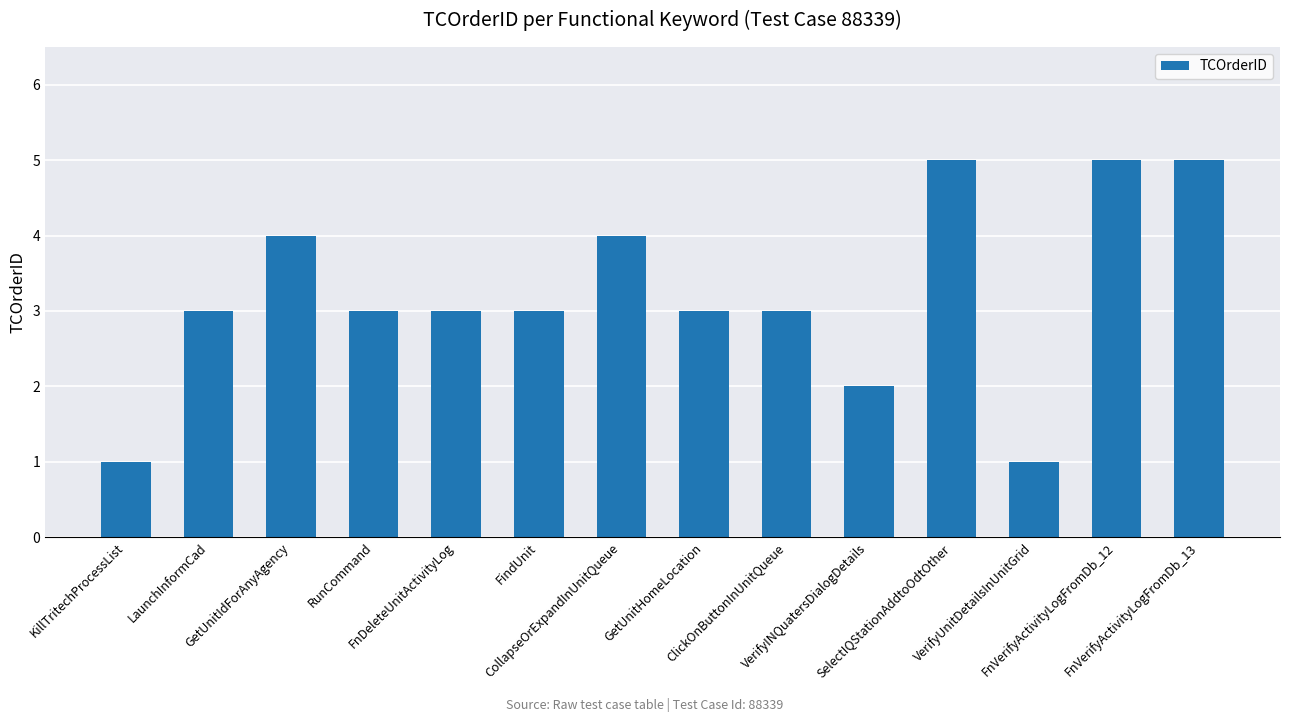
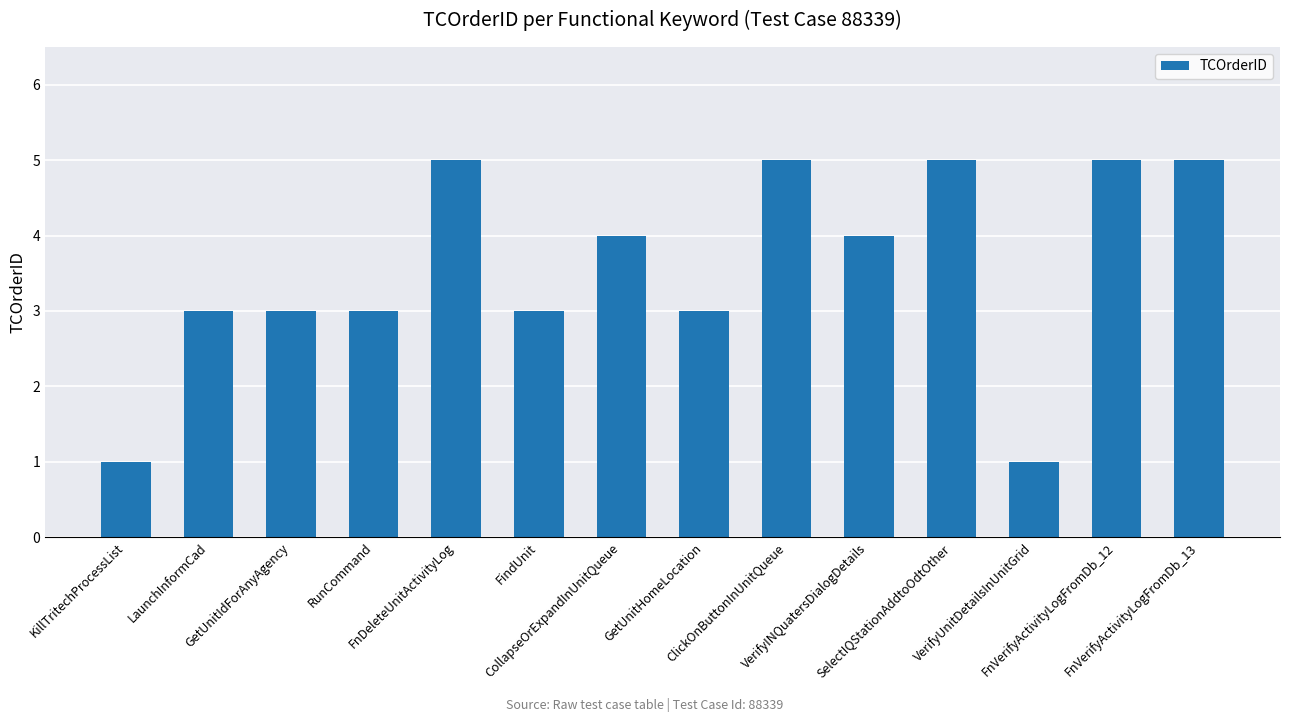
GetUnitIdForAnyAgency: 4 -> 3
FnDeleteUnitActivityLog: 3 -> 5
ClickOnButtonInUnitQueue: 3 -> 5
VerifyINQuatersDialogDetails: 2 -> 4
